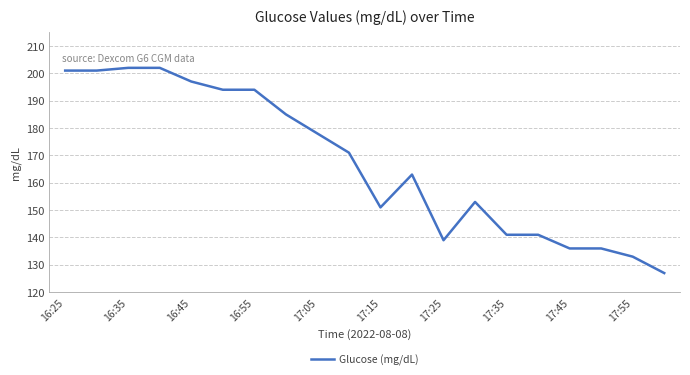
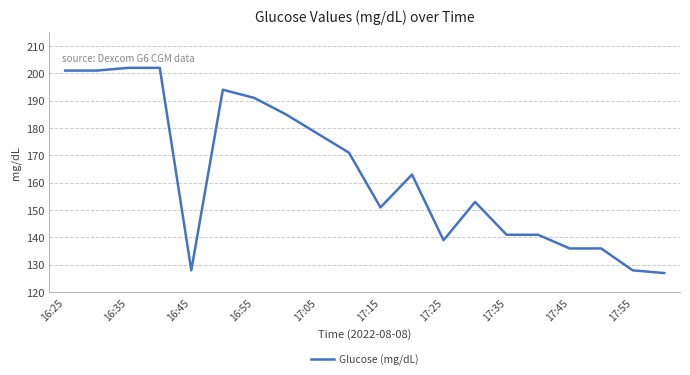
16:45: 197 -> 128
16:55: 194 -> 191
17:55: 133 -> 128
